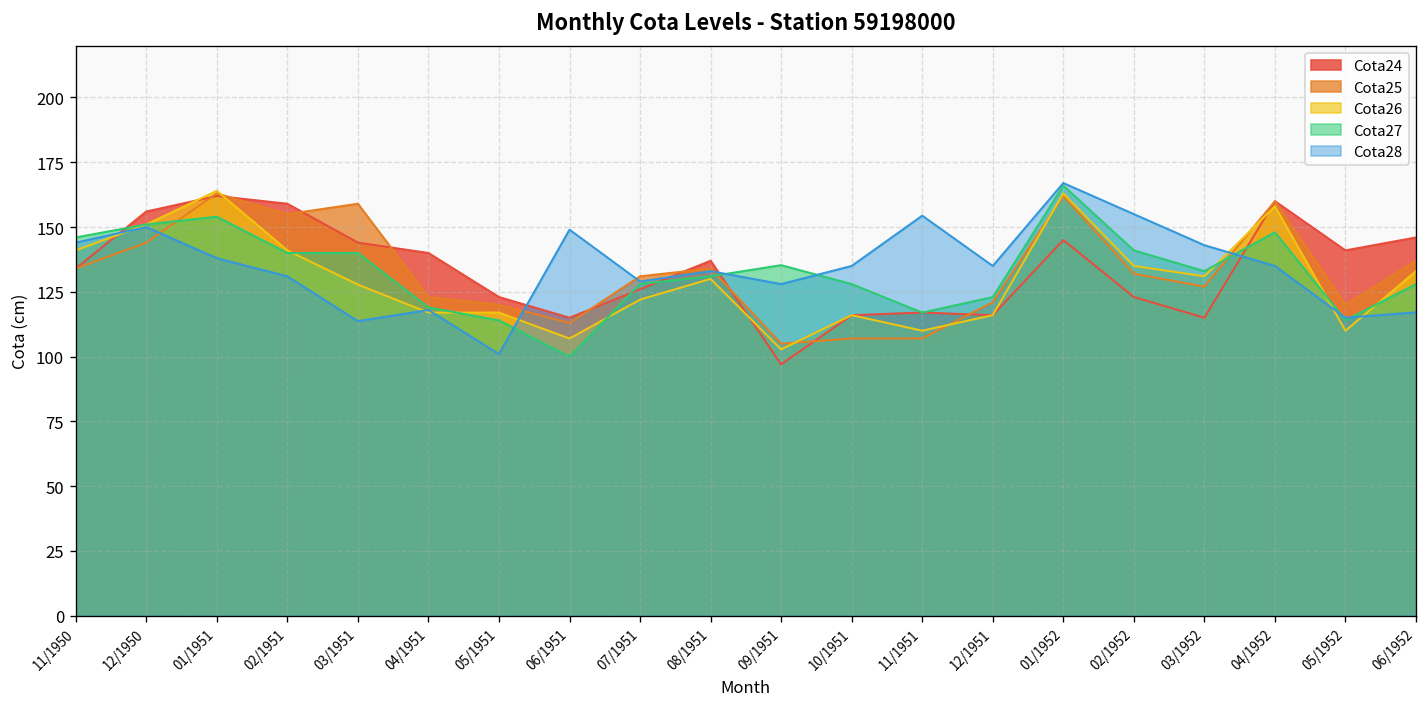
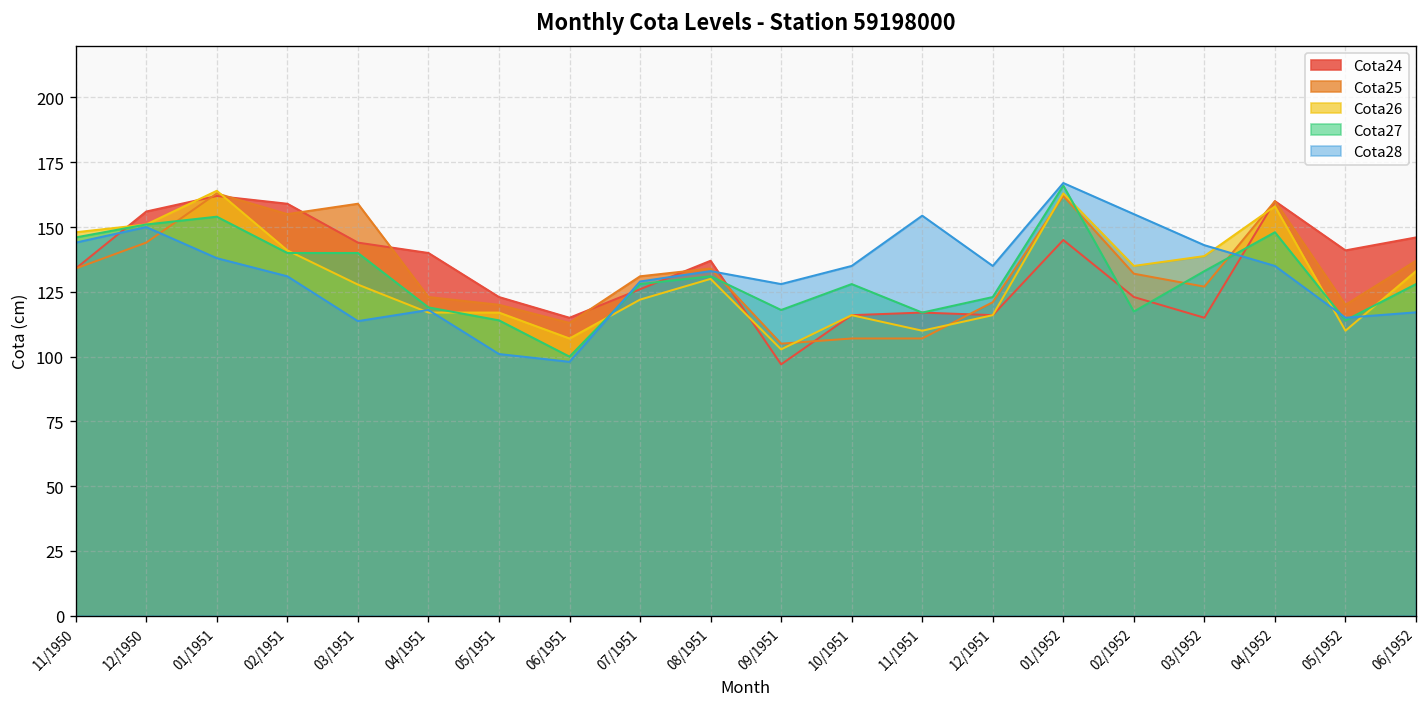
Cota26, 11/1950: 141 -> 148
Cota28, 06/1951: 149 -> 98
Cota27, 09/1951: 135 -> 118
Cota27, 02/1952: 141 -> 117
Cota26, 03/1952: 131 -> 139
